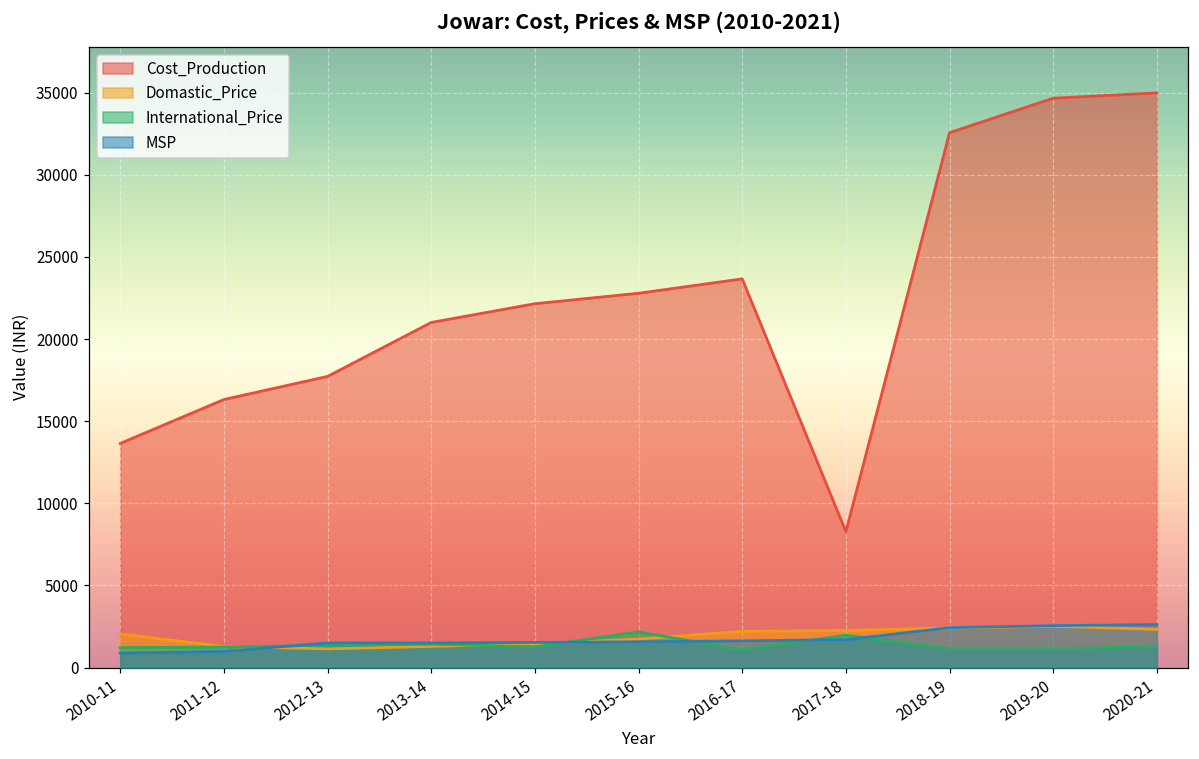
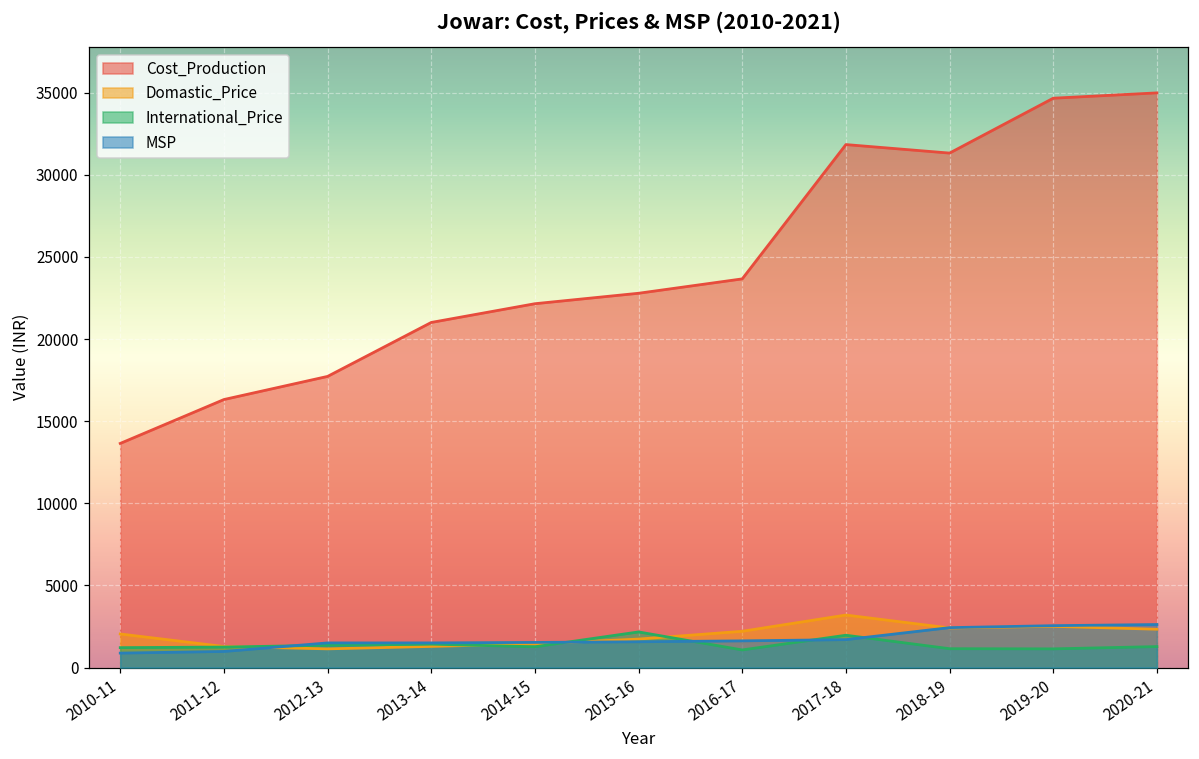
Cost_Production, 2017-18: 8300 -> 31800
Domastic_Price, 2017-18: 2300 -> 3200
Cost_Production, 2018-19: 32600 -> 31300
